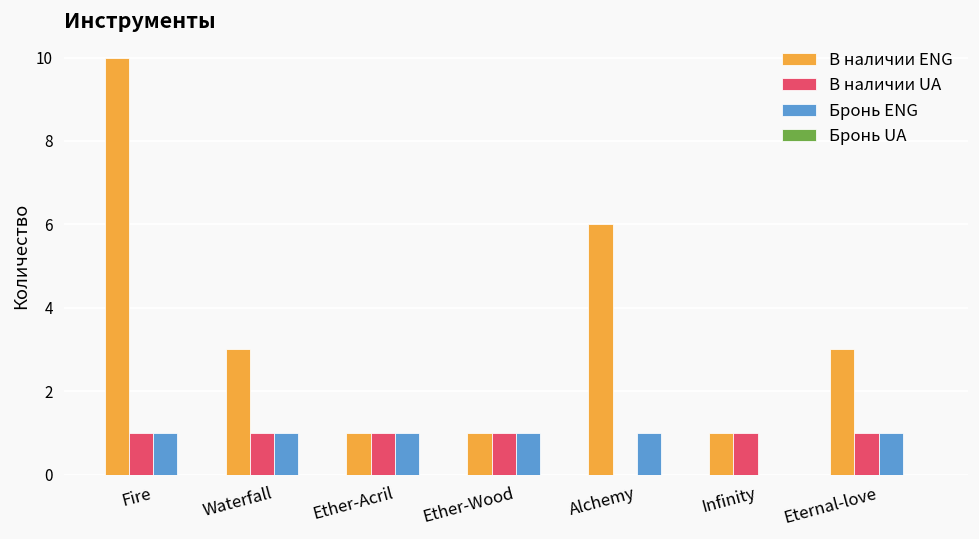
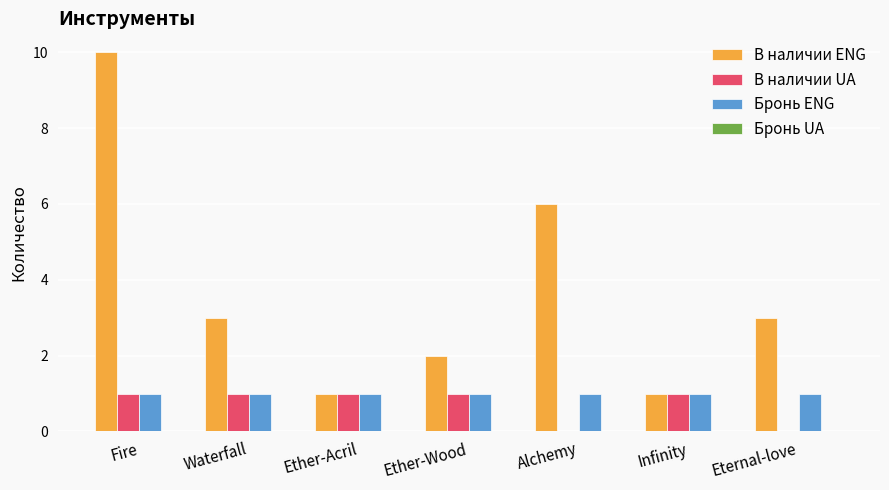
В наличии ENG, Ether-Wood: 1 -> 2
Бронь ENG, Infinity: 0 -> 1
В наличии UA, Eternal-love: 1 -> 0
